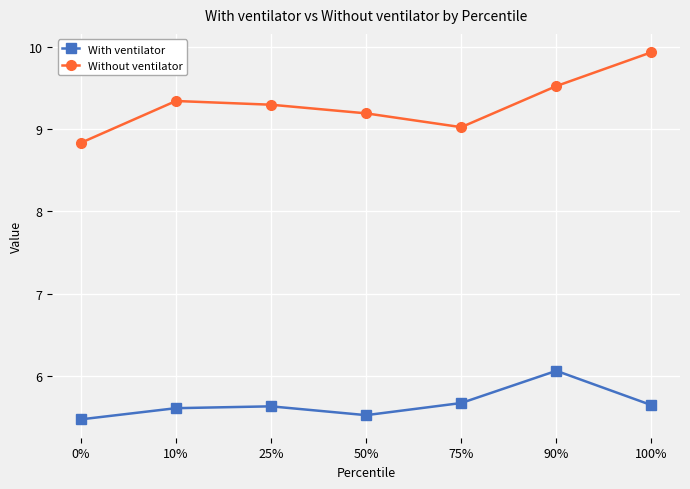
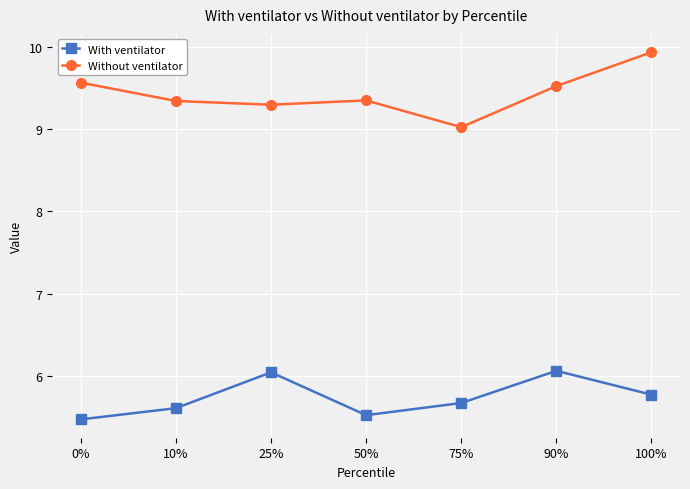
Without ventilator, 0%: 8.8 -> 9.6
With ventilator, 25%: 5.6 -> 6.0
Without ventilator, 50%: 9.2 -> 9.3
With ventilator, 100%: 5.6 -> 5.8
